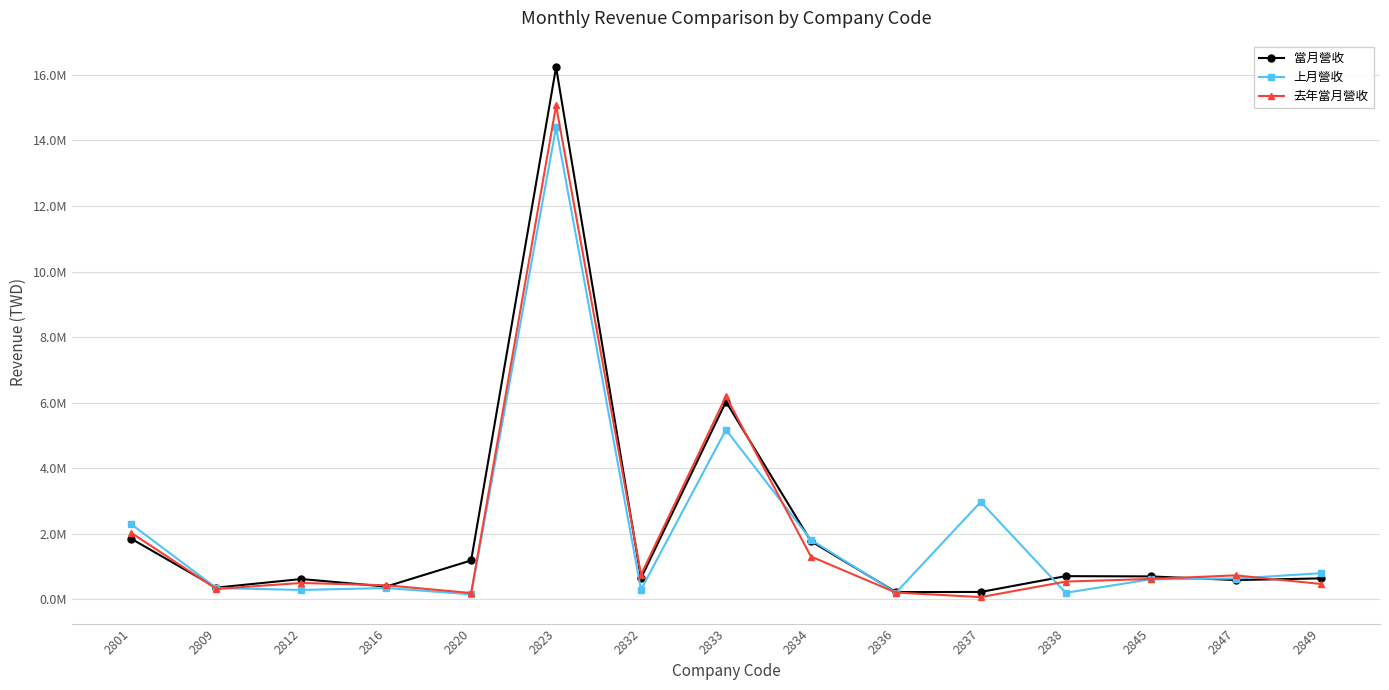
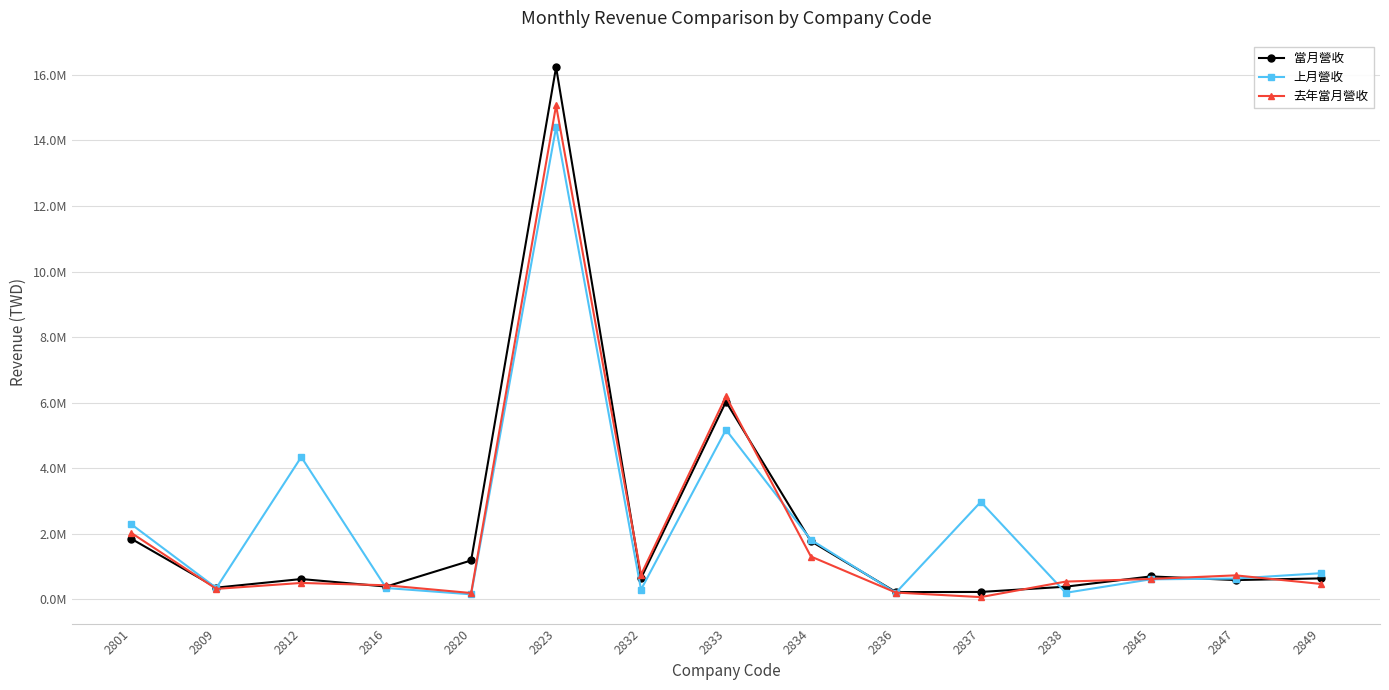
上月營收, 2812: 300000 -> 4300000
當月營收, 2838: 700000 -> 400000
